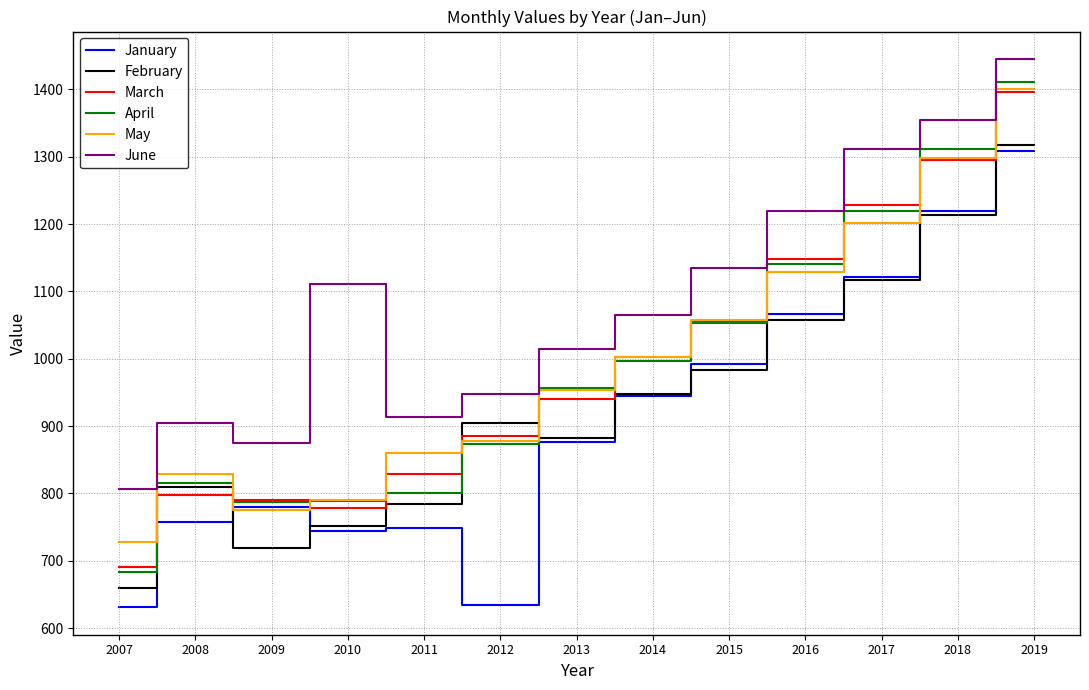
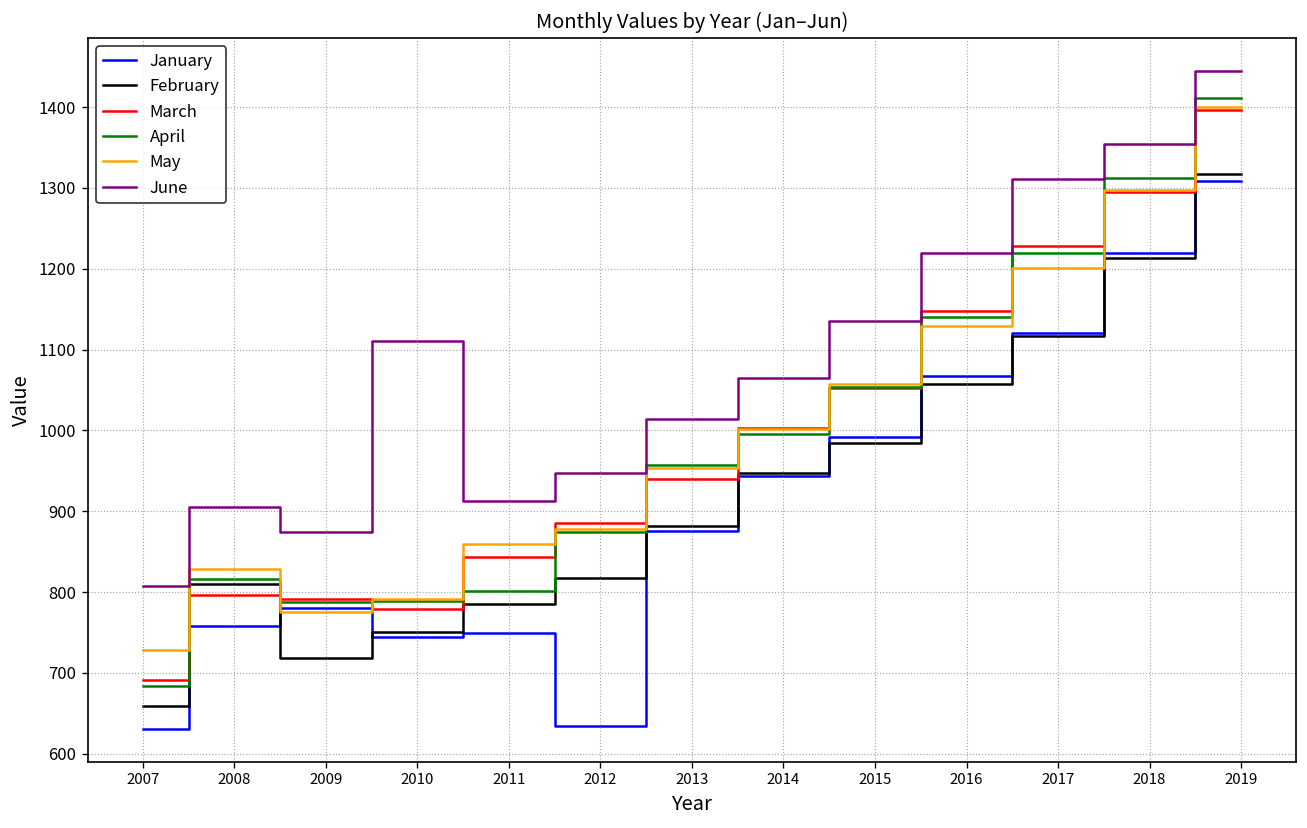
March, 2011: 830 -> 840
February, 2012: 910 -> 820
